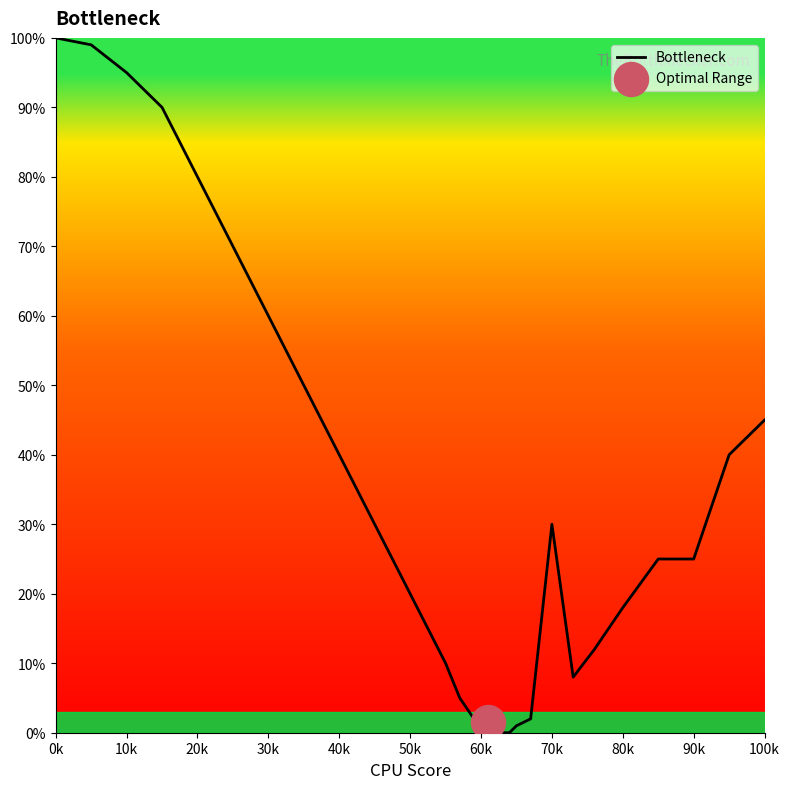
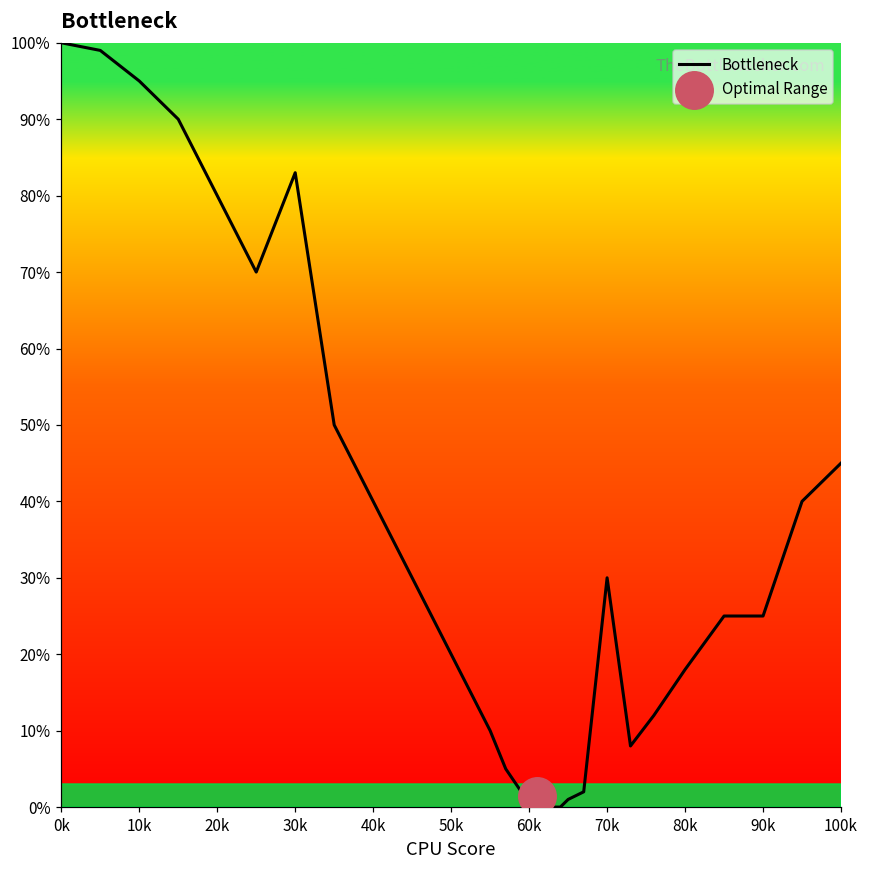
Bottleneck, 30k: 60% -> 83%
